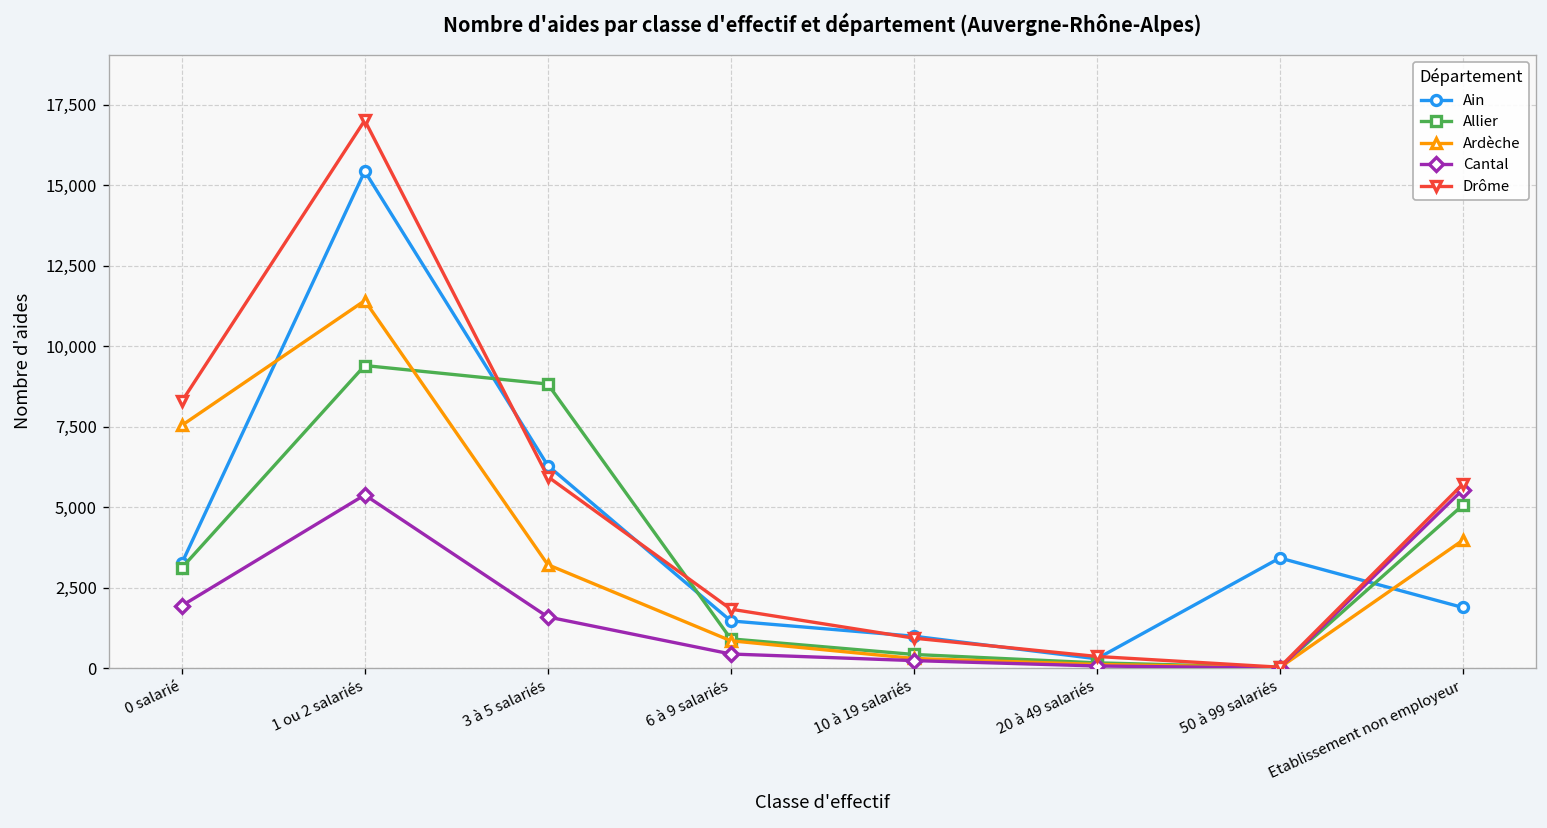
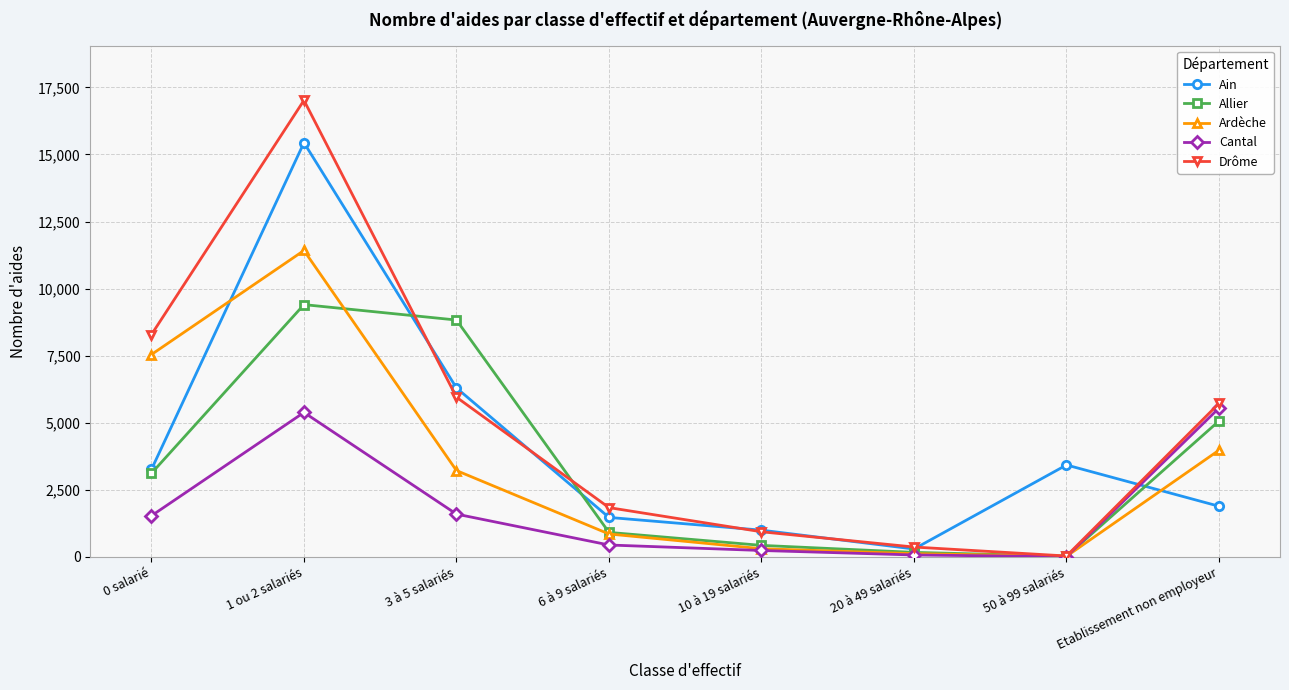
Cantal, 0 salarié: 1,900 -> 1,500
